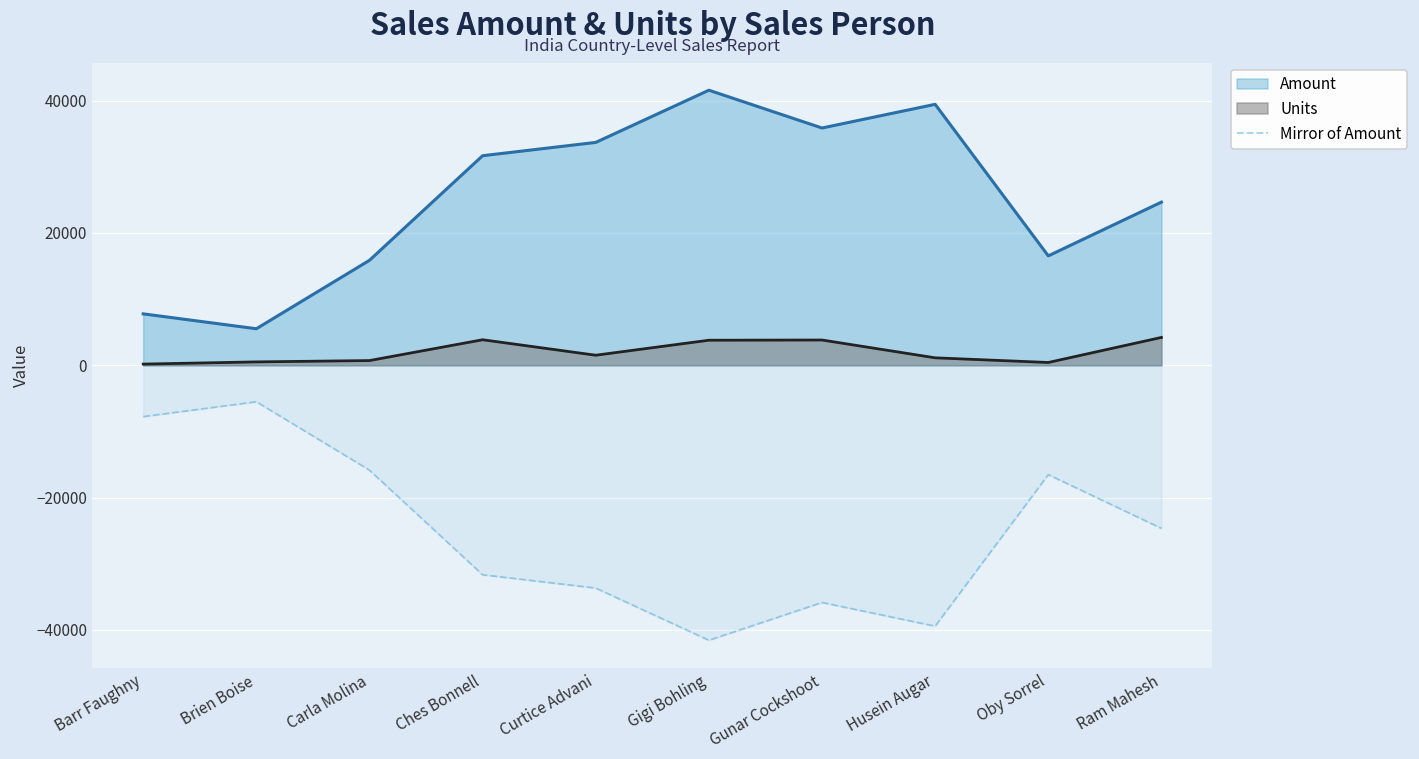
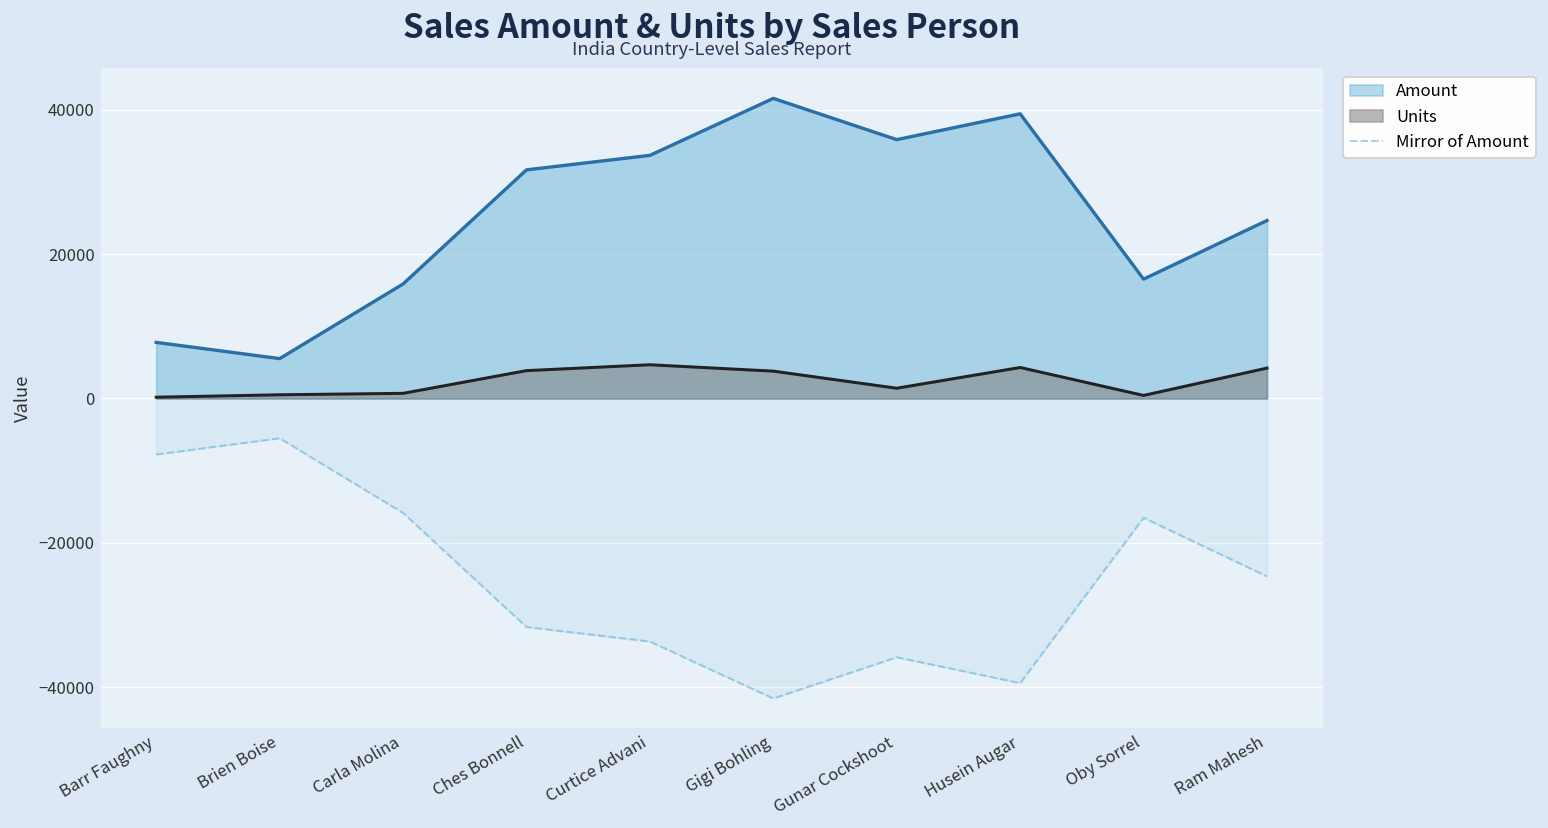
Units, Curtice Advani: 2000 -> 5000
Units, Gunar Cockshoot: 4000 -> 1000
Units, Husein Augar: 1000 -> 4000
